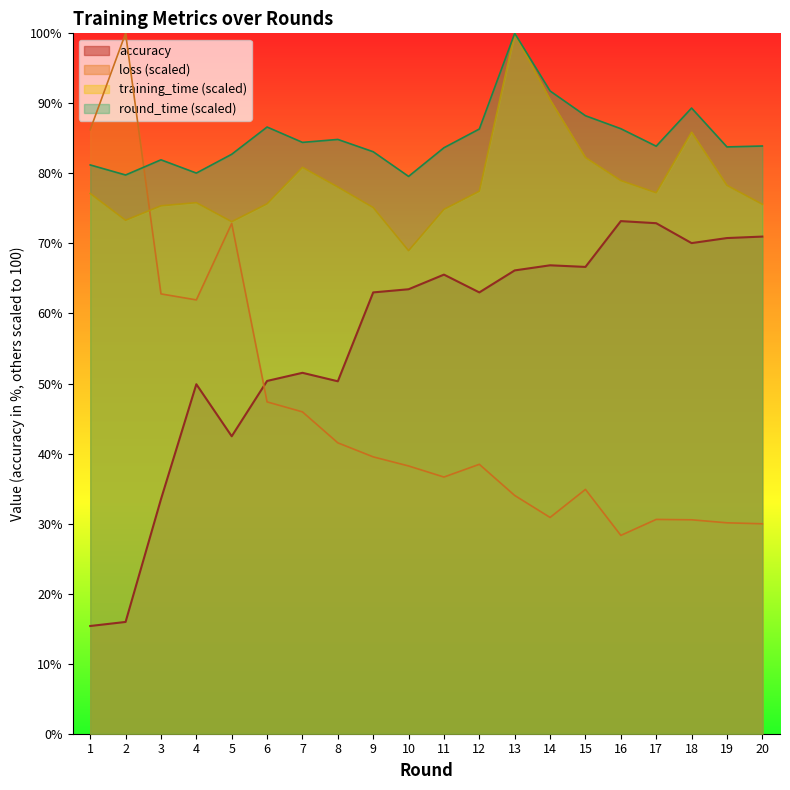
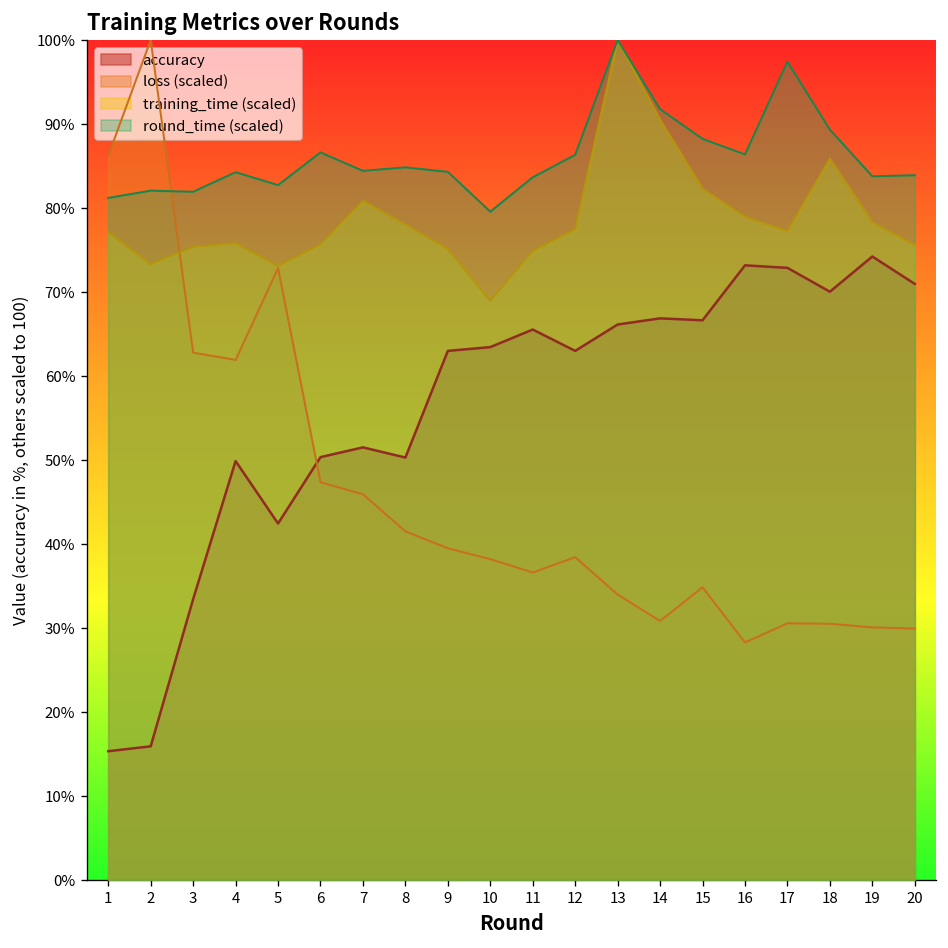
round_time (scaled), 2: 80% -> 82%
round_time (scaled), 4: 80% -> 84%
round_time (scaled), 9: 83% -> 84%
round_time (scaled), 17: 84% -> 97%
accuracy, 19: 71% -> 74%
